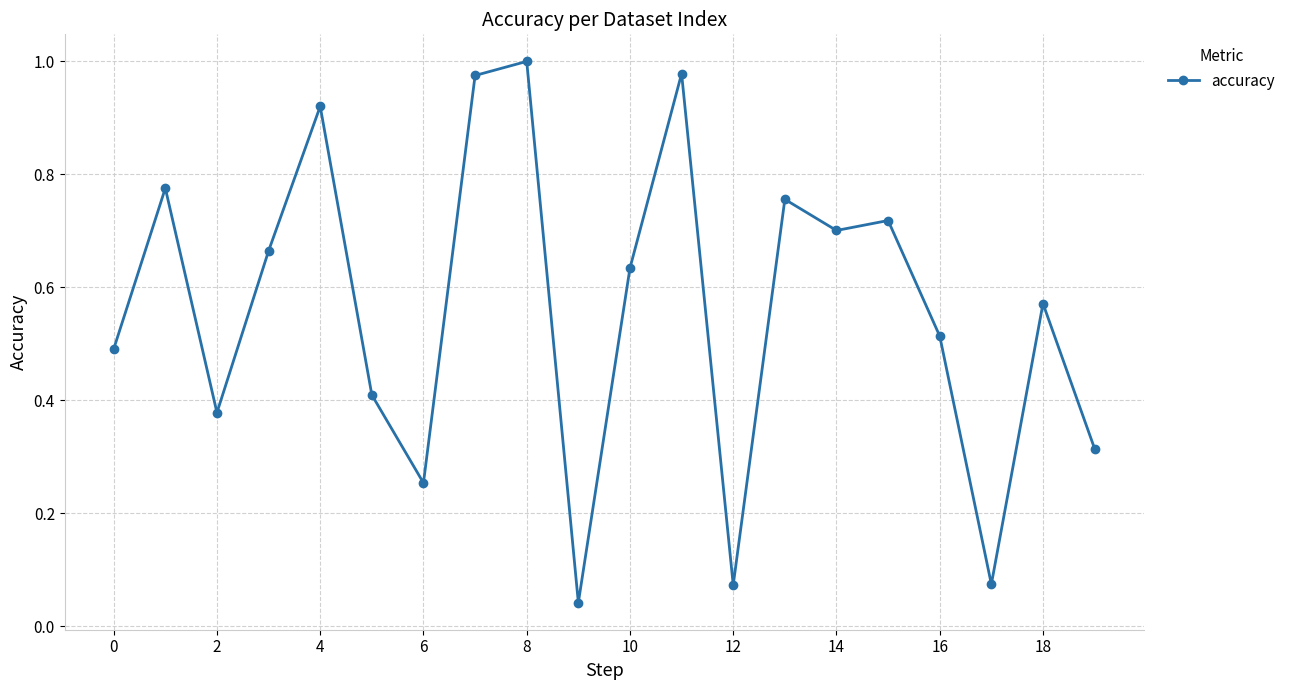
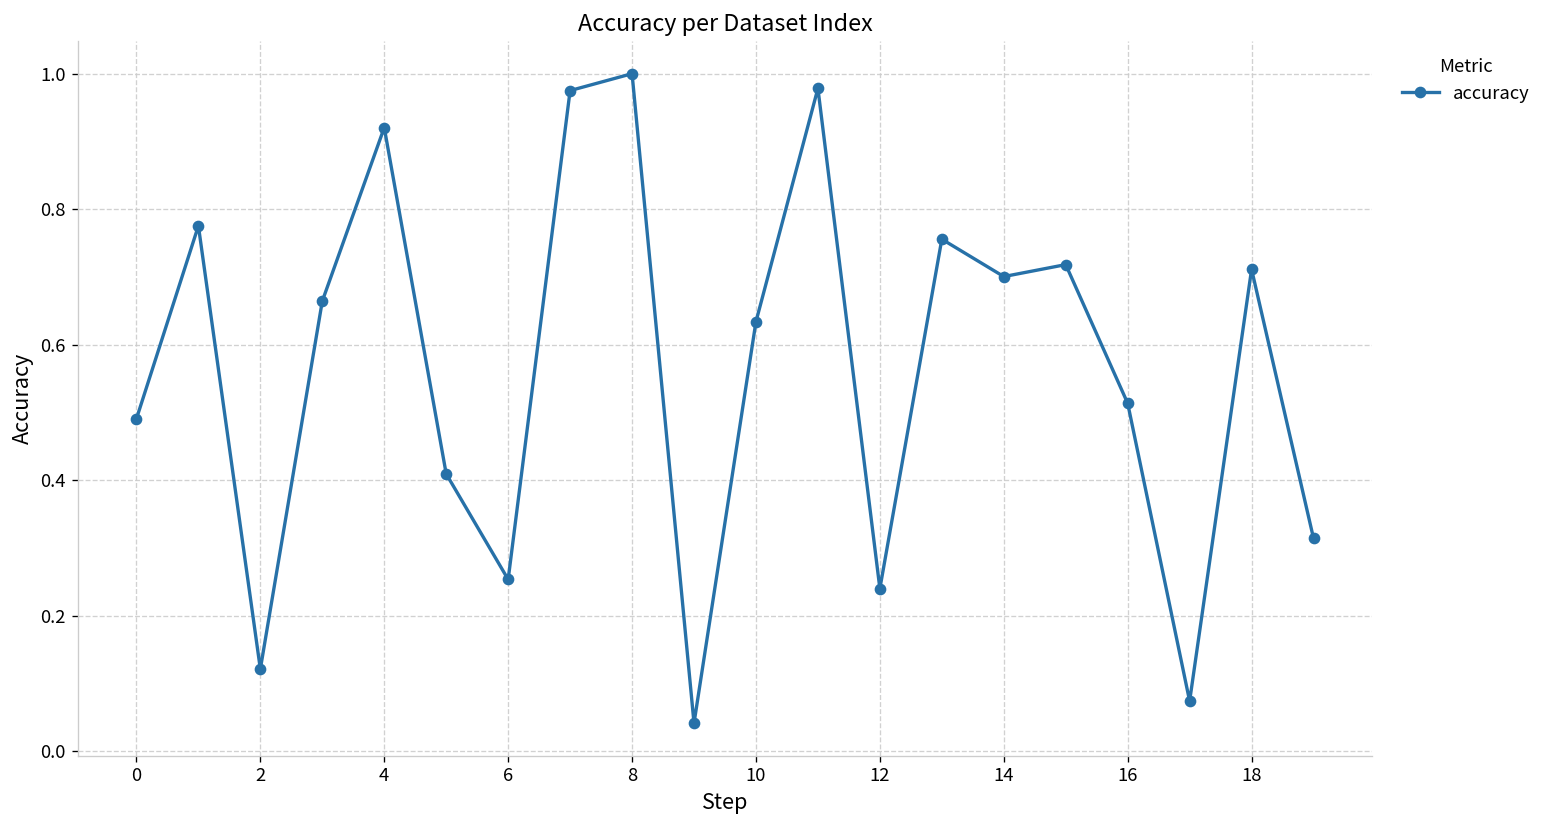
2: 0.38 -> 0.12
12: 0.07 -> 0.24
18: 0.57 -> 0.71
